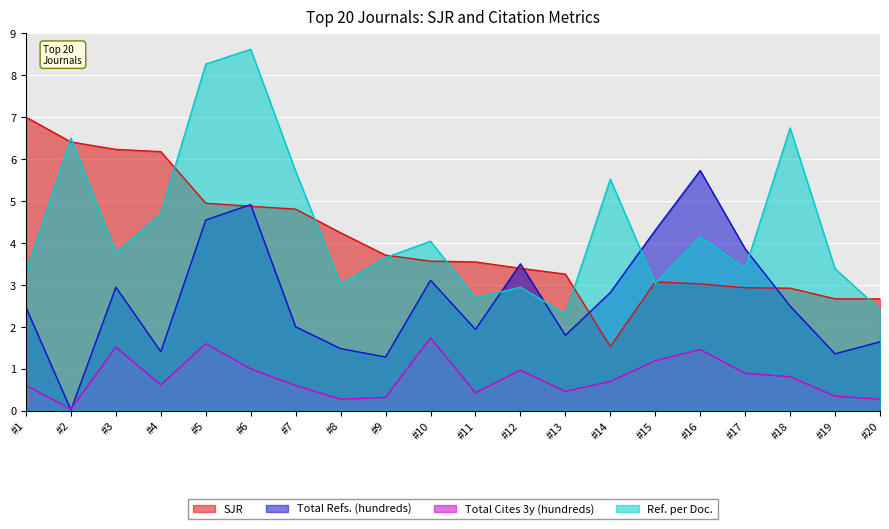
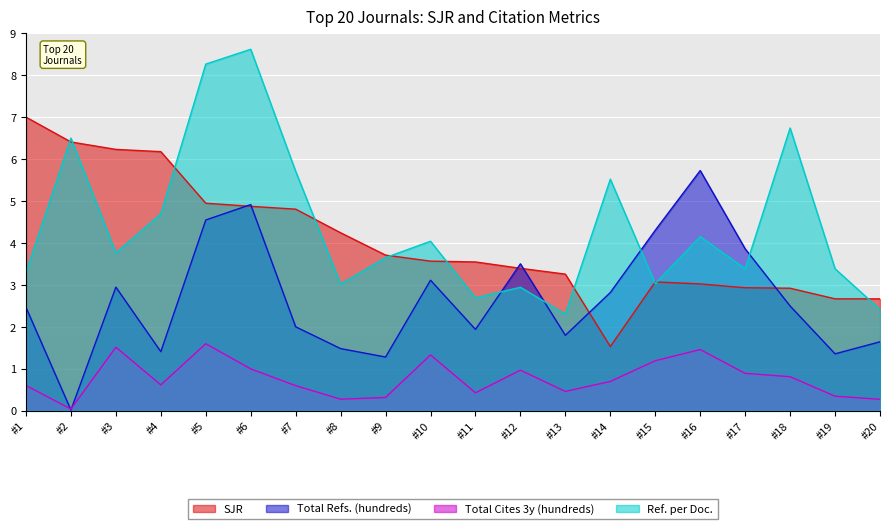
Total Cites 3y (hundreds), #10: 1.7 -> 1.3
